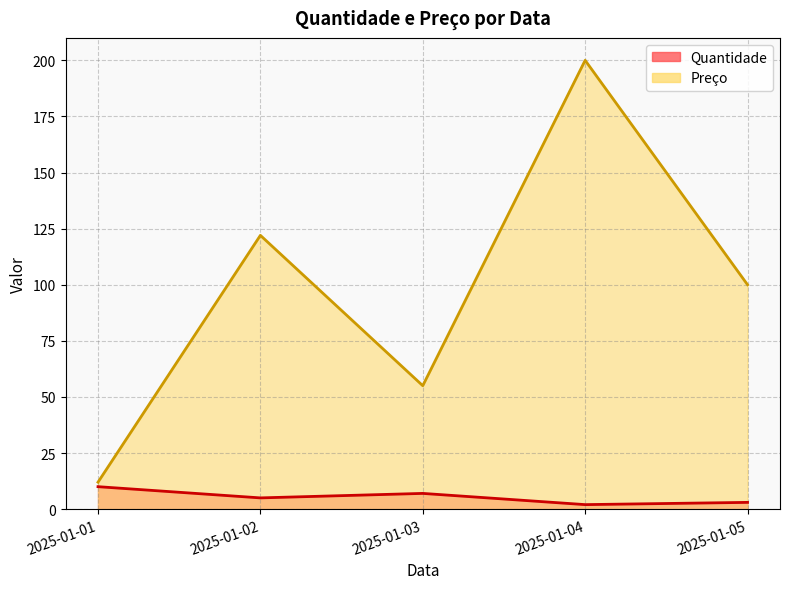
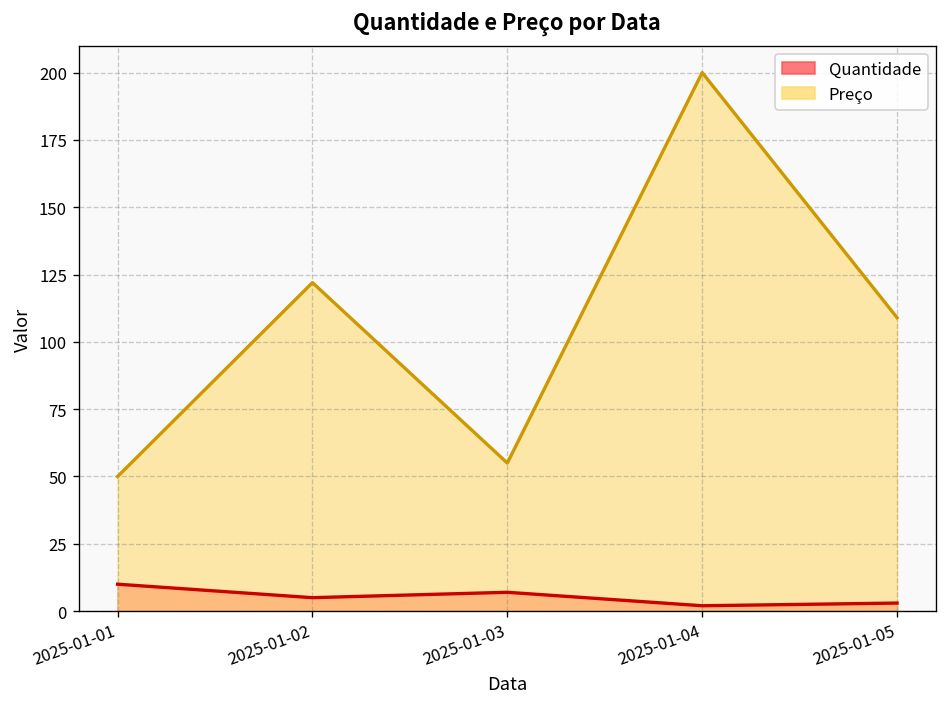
Preço, 2025-01-01: 12 -> 50
Preço, 2025-01-05: 100 -> 109
